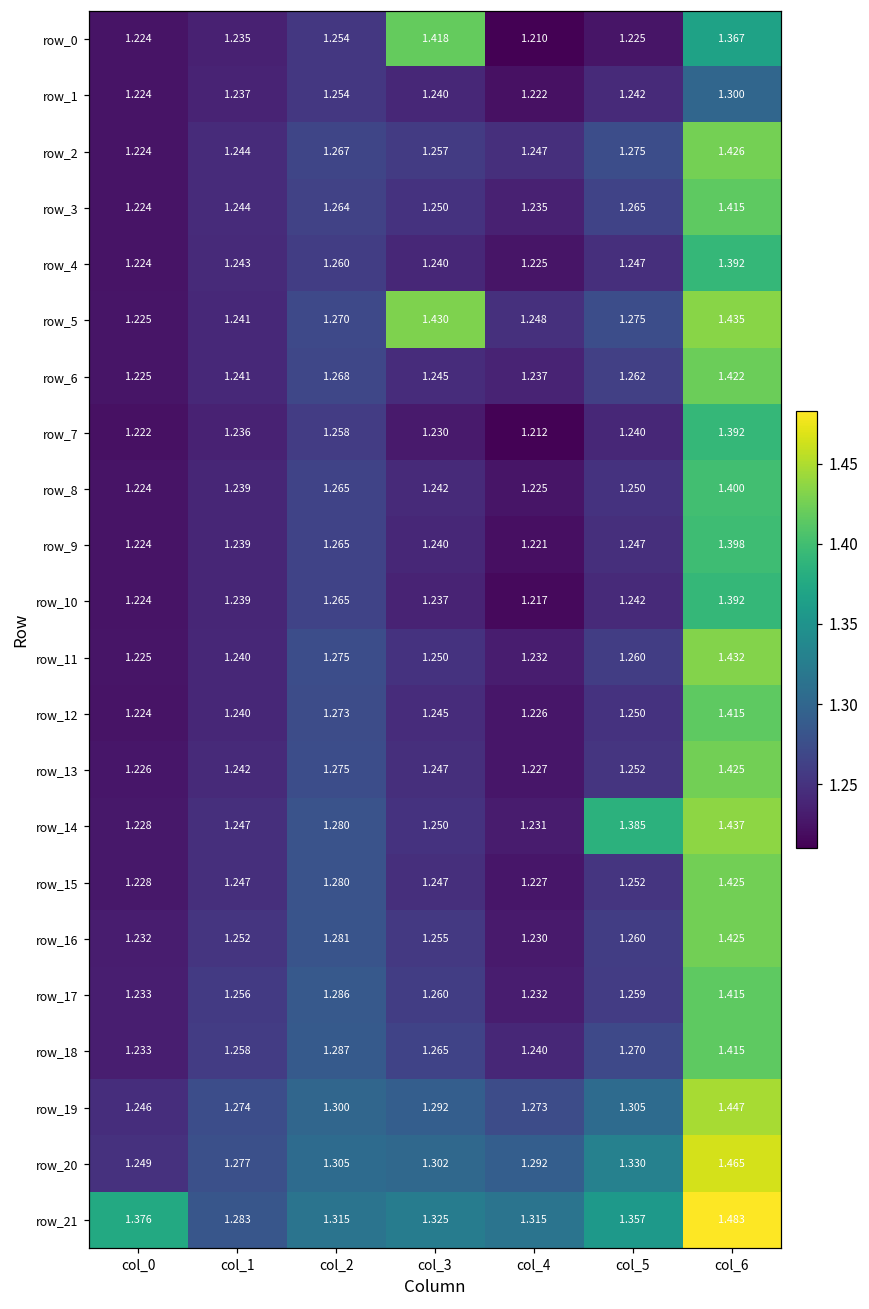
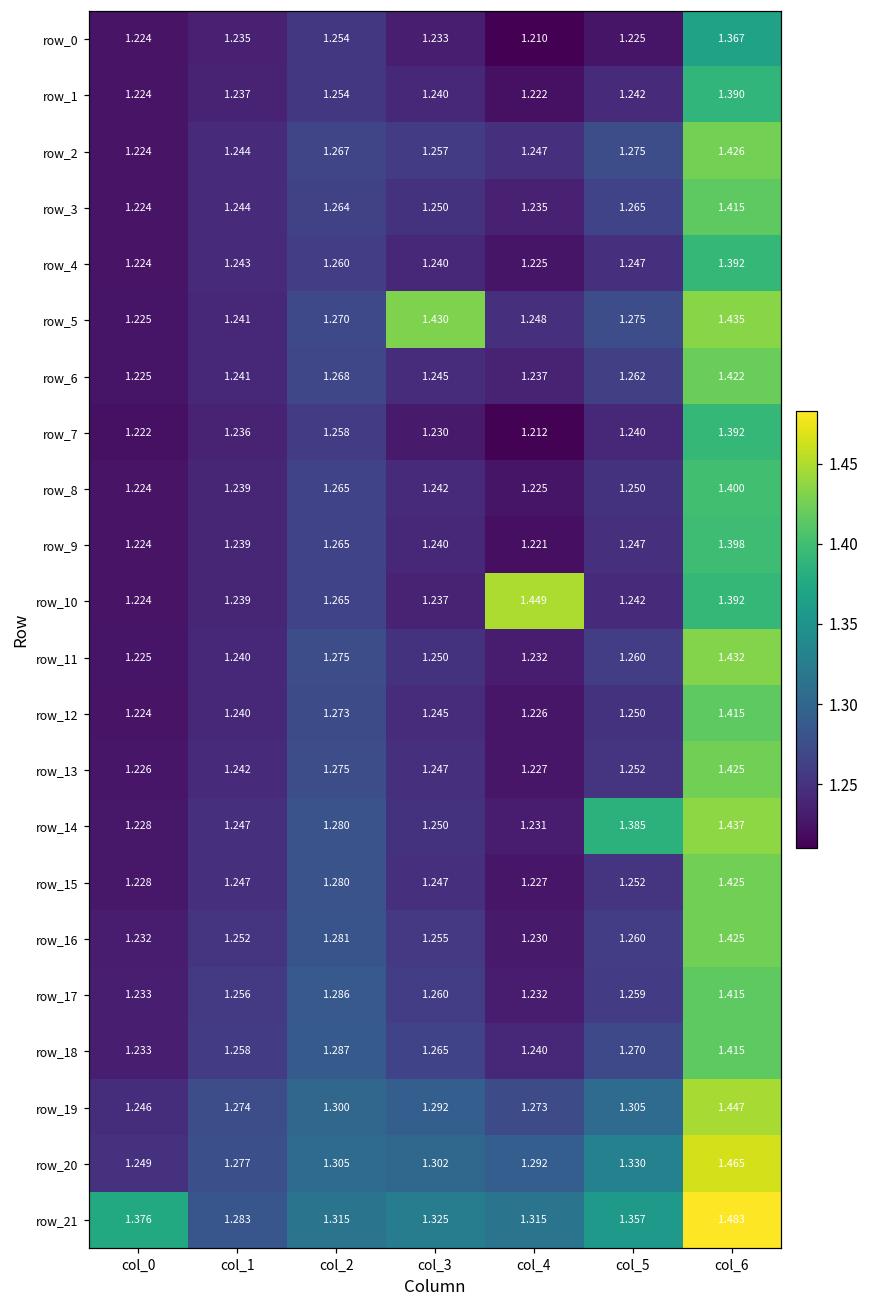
row_0, col_3: 1.418 -> 1.233
row_1, col_6: 1.300 -> 1.390
row_10, col_4: 1.217 -> 1.449
